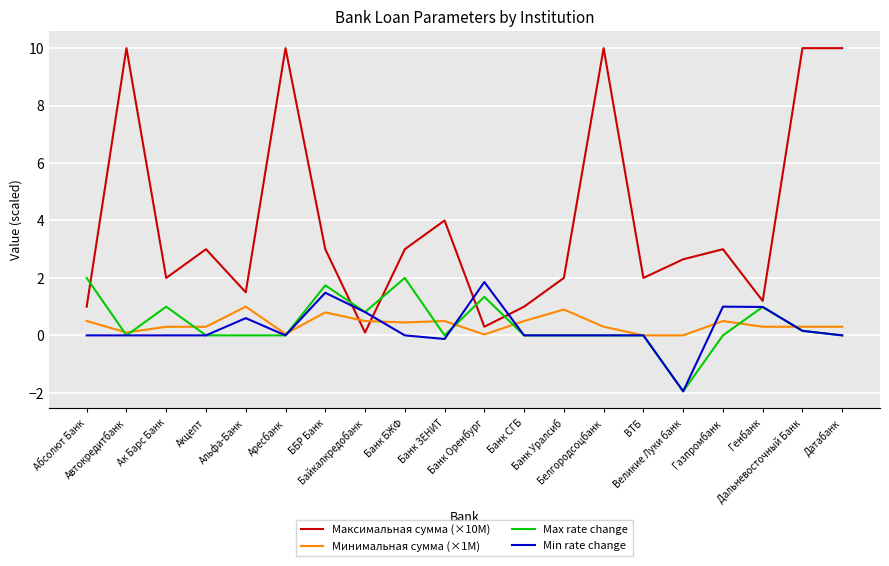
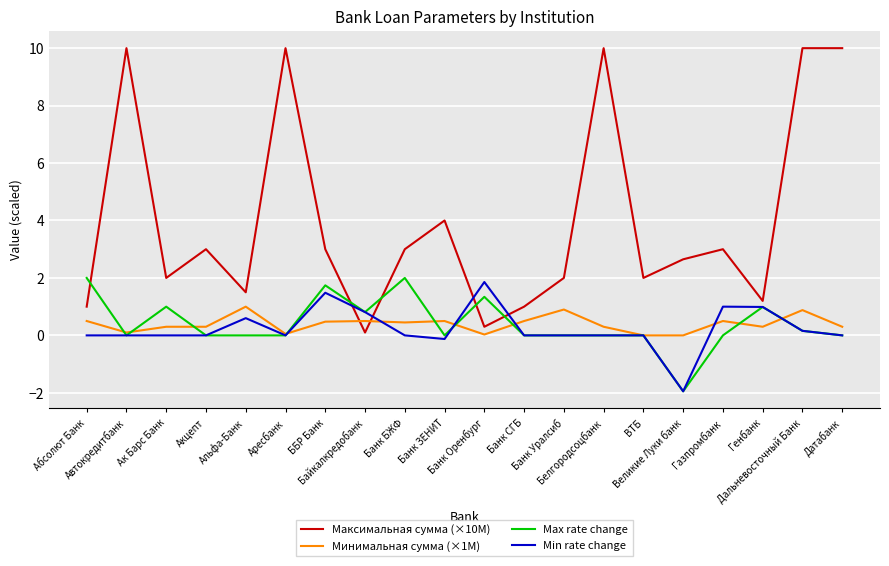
Минимальная сумма (×1M), ББР Банк: 0.8 -> 0.5
Минимальная сумма (×1M), Дальневосточный Банк: 0.3 -> 0.9
